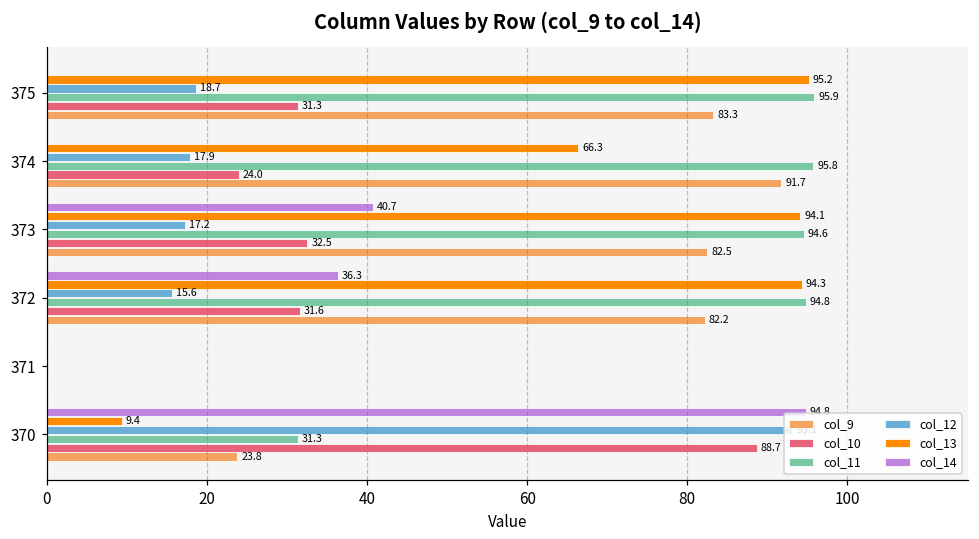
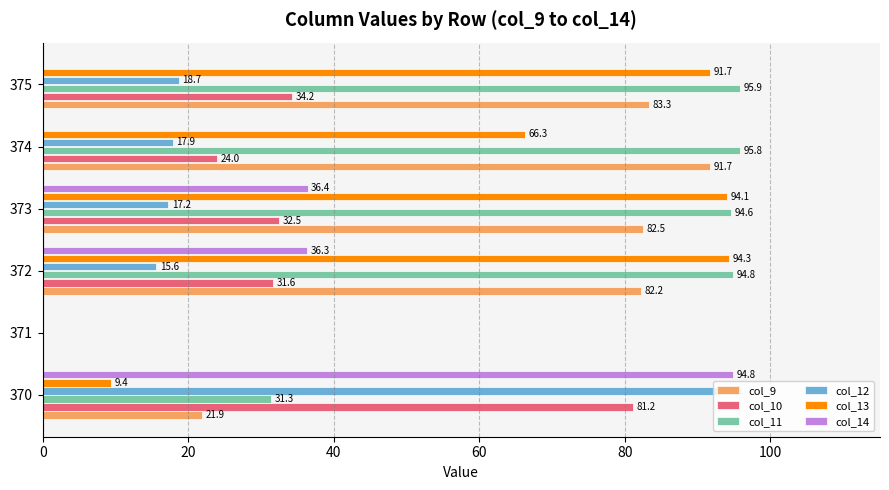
col_13, 375: 95.2 -> 91.7
col_10, 375: 31.3 -> 34.2
col_14, 373: 40.7 -> 36.4
col_10, 370: 88.7 -> 81.2
col_9, 370: 23.8 -> 21.9
